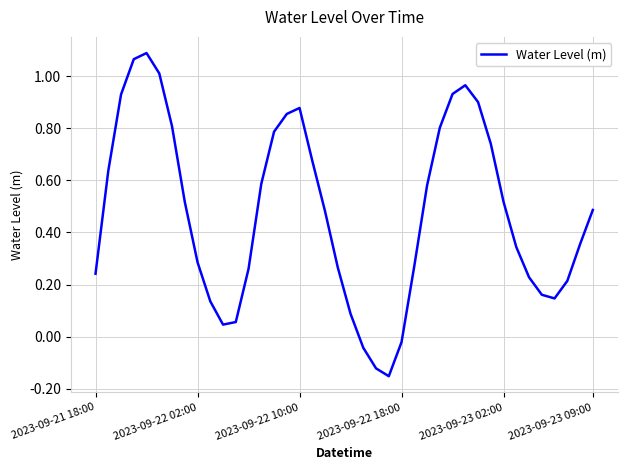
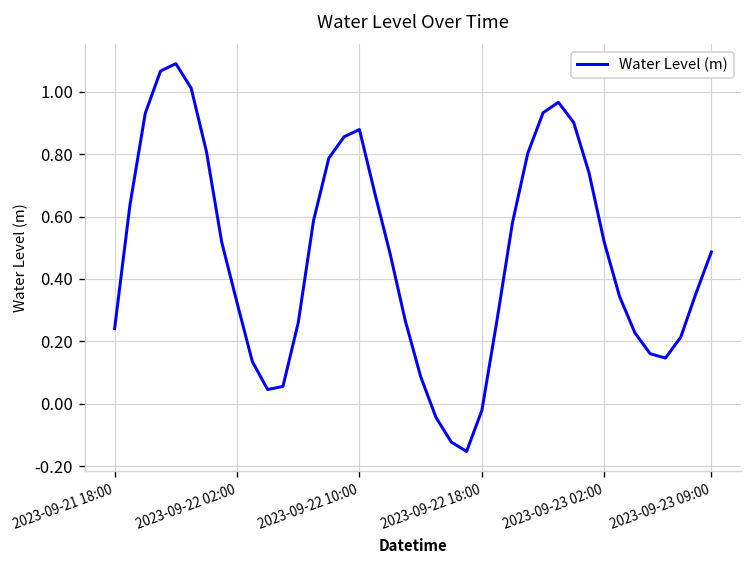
2023-09-22 02:00: 0.29 -> 0.32
